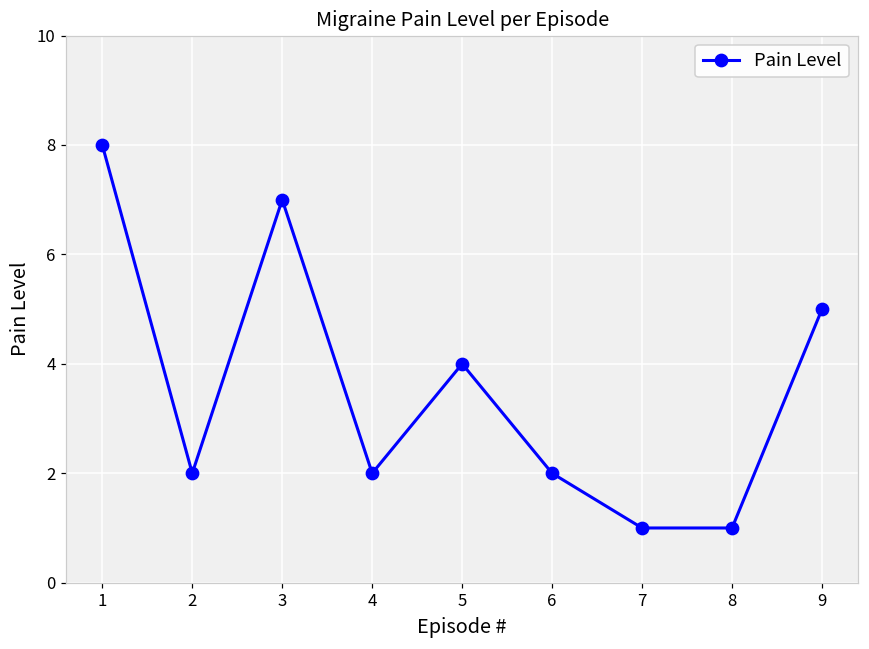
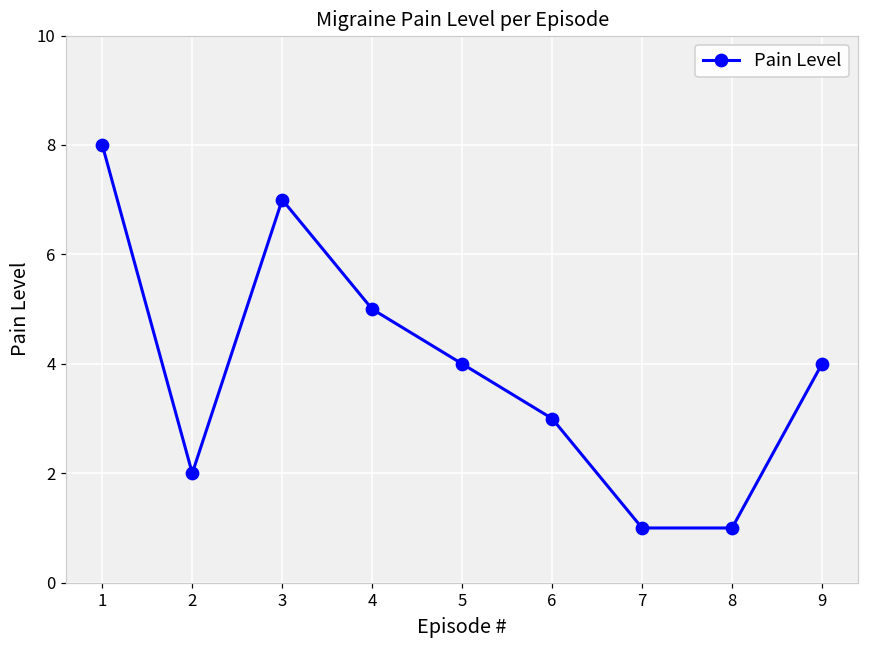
4: 2 -> 5
6: 2 -> 3
9: 5 -> 4
